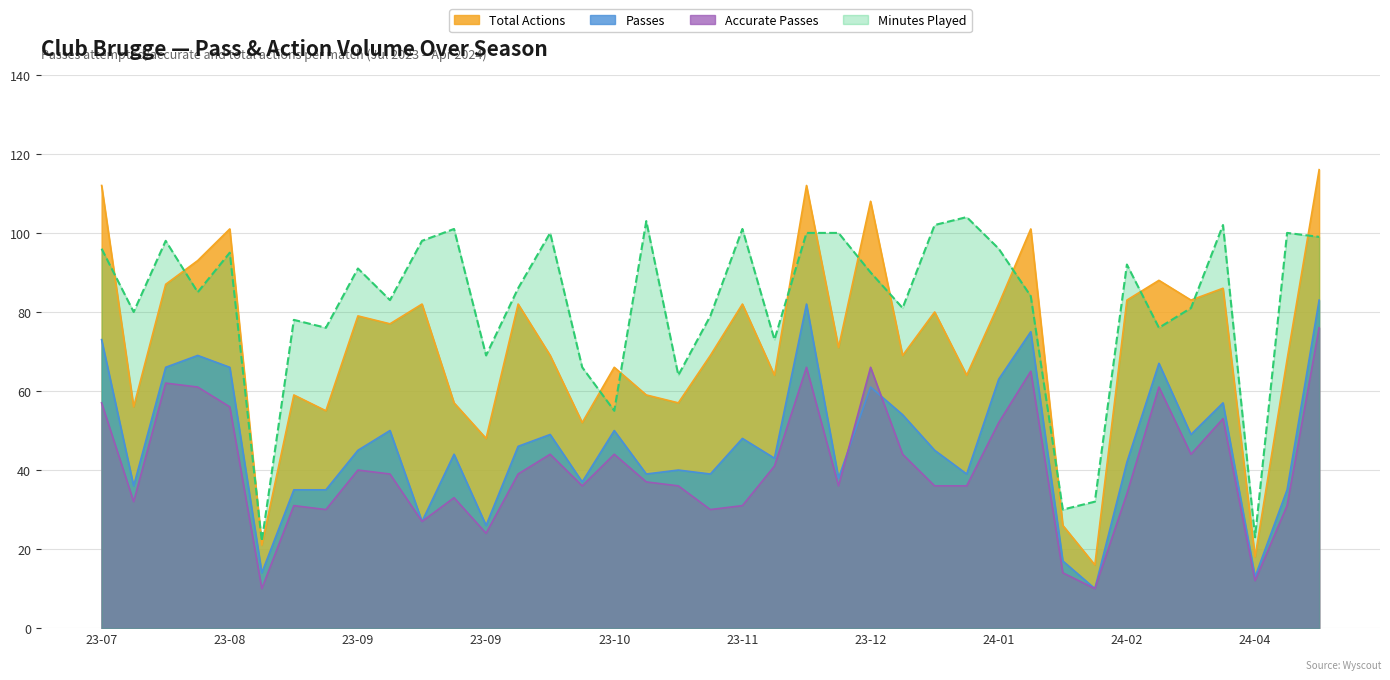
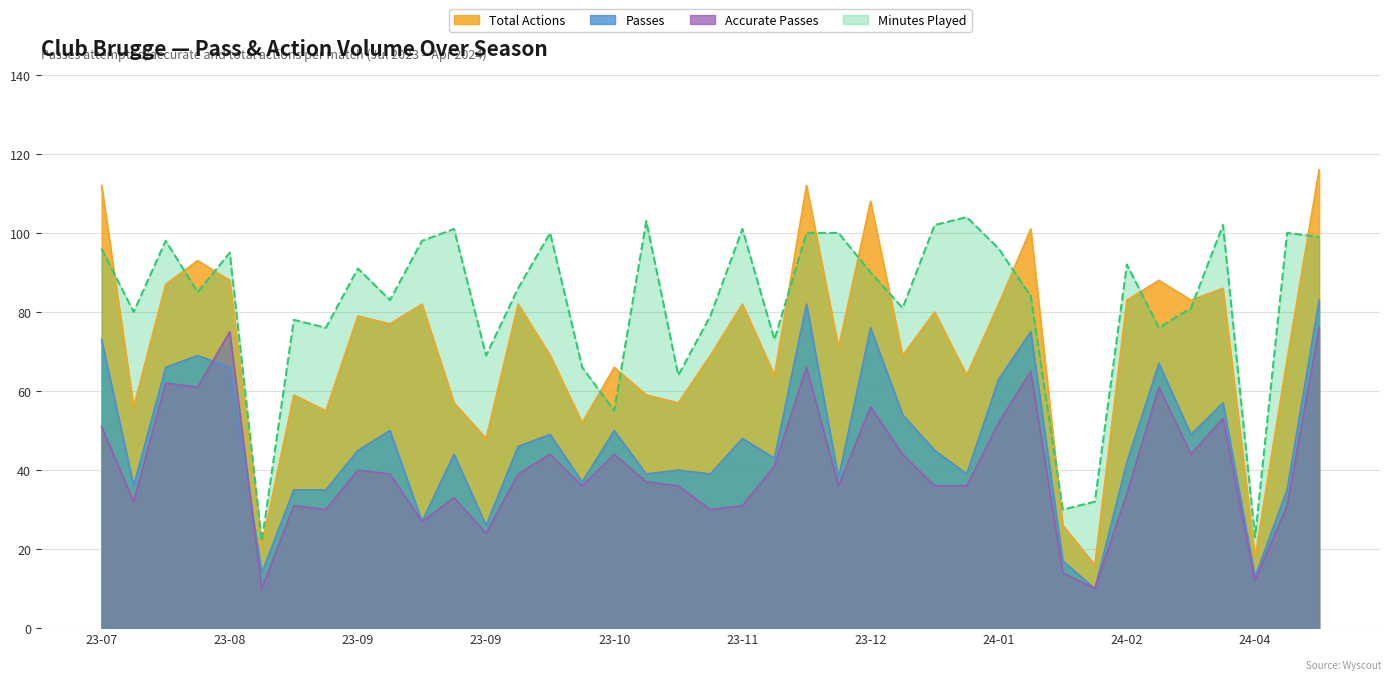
Accurate Passes, 23-07: 57 -> 51
Total Actions, 23-08: 101 -> 88
Accurate Passes, 23-08: 56 -> 75
Passes, 23-12: 61 -> 76
Accurate Passes, 23-12: 66 -> 56
